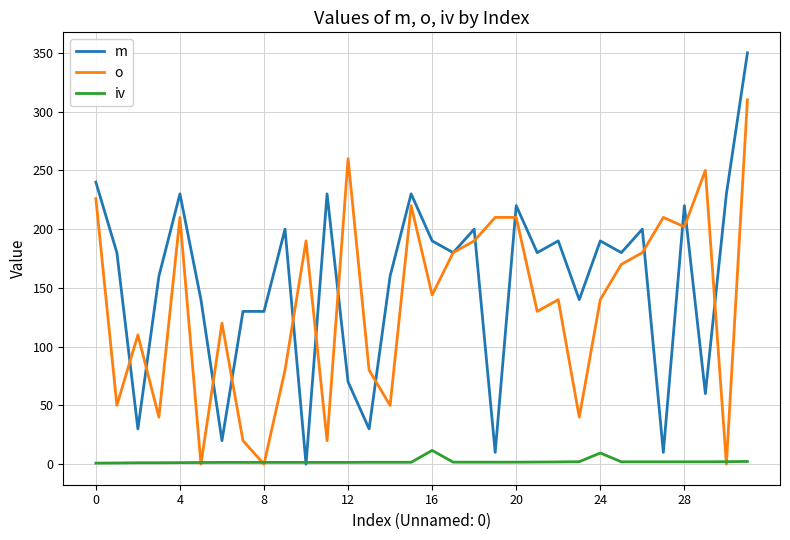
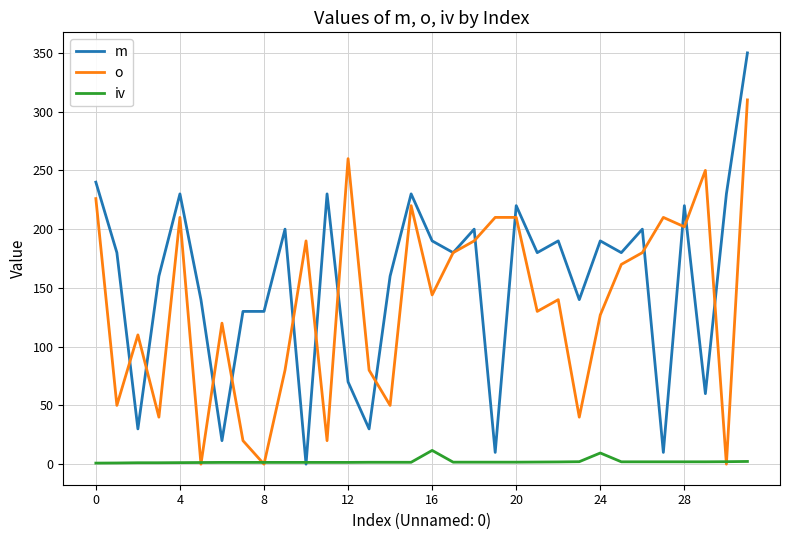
o, 24: 140 -> 127
